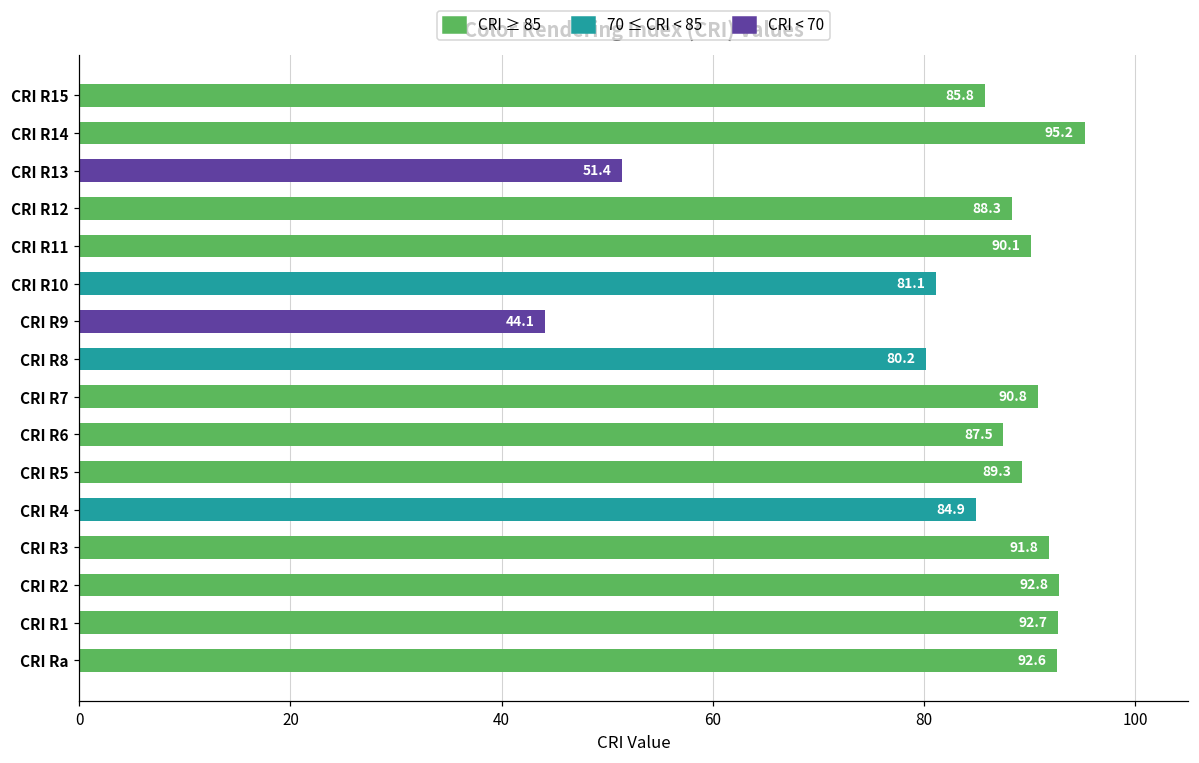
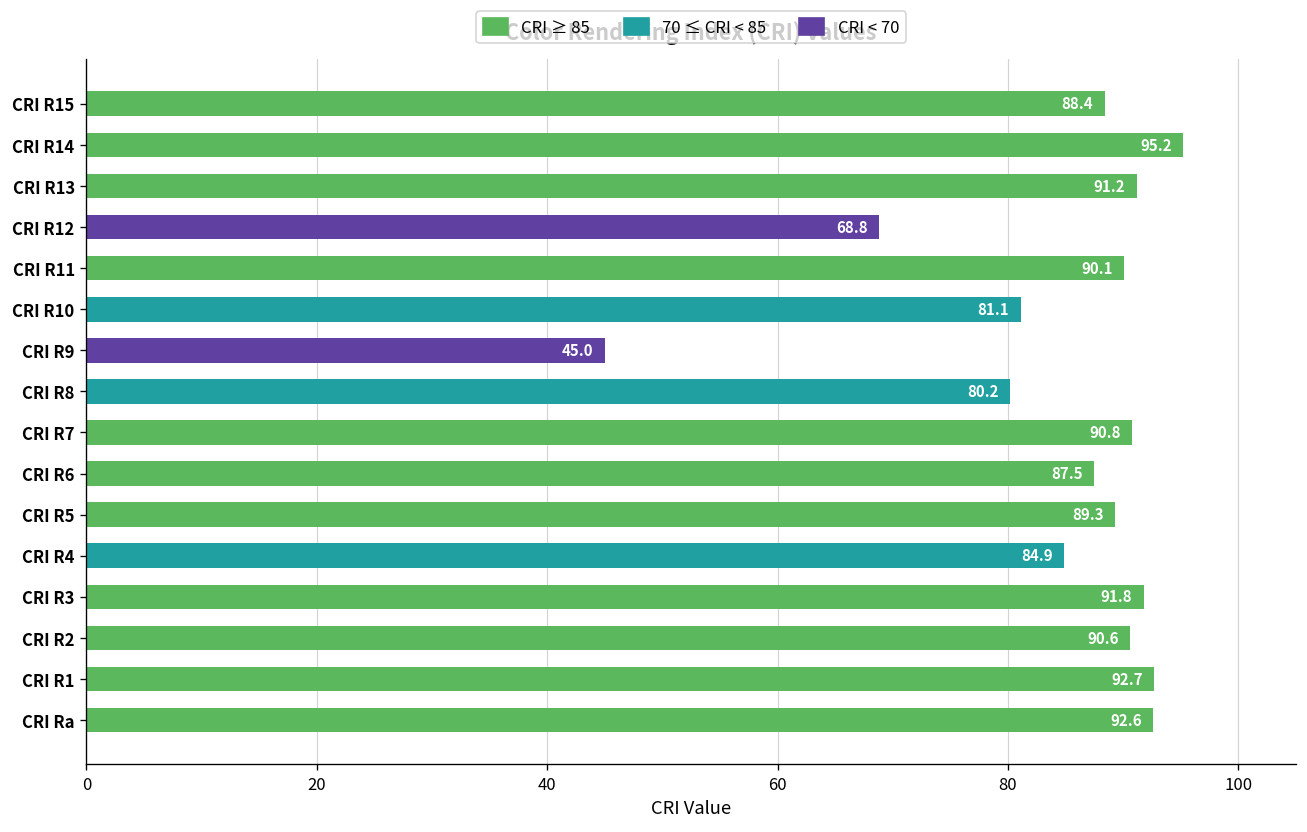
CRI R15: 85.8 -> 88.4
CRI R13: 51.4 -> 91.2
CRI R12: 88.3 -> 68.8
CRI R9: 44.1 -> 45.0
CRI R2: 92.8 -> 90.6
